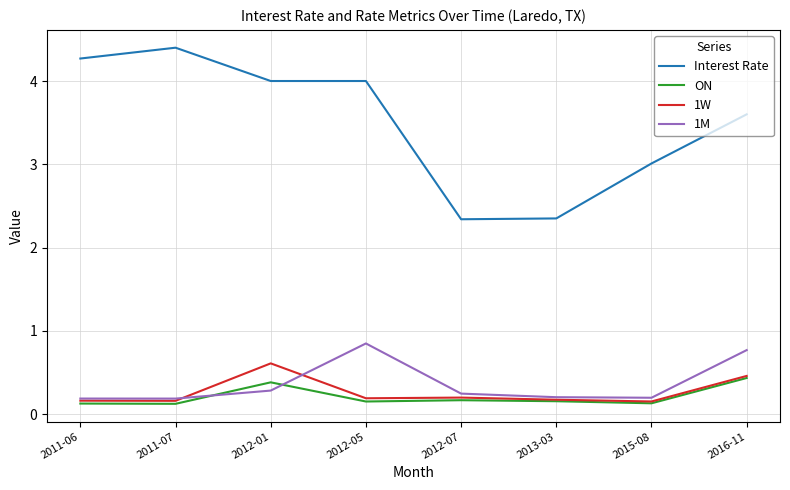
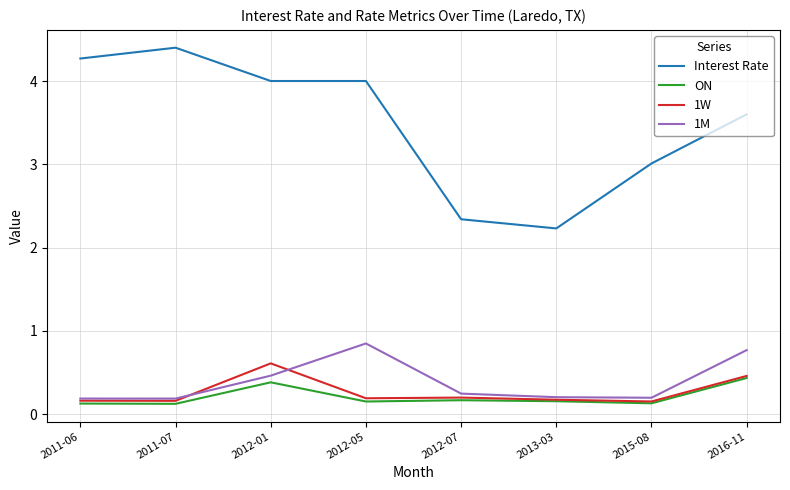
1M, 2012-01: 0.3 -> 0.5
Interest Rate, 2013-03: 2.4 -> 2.2
